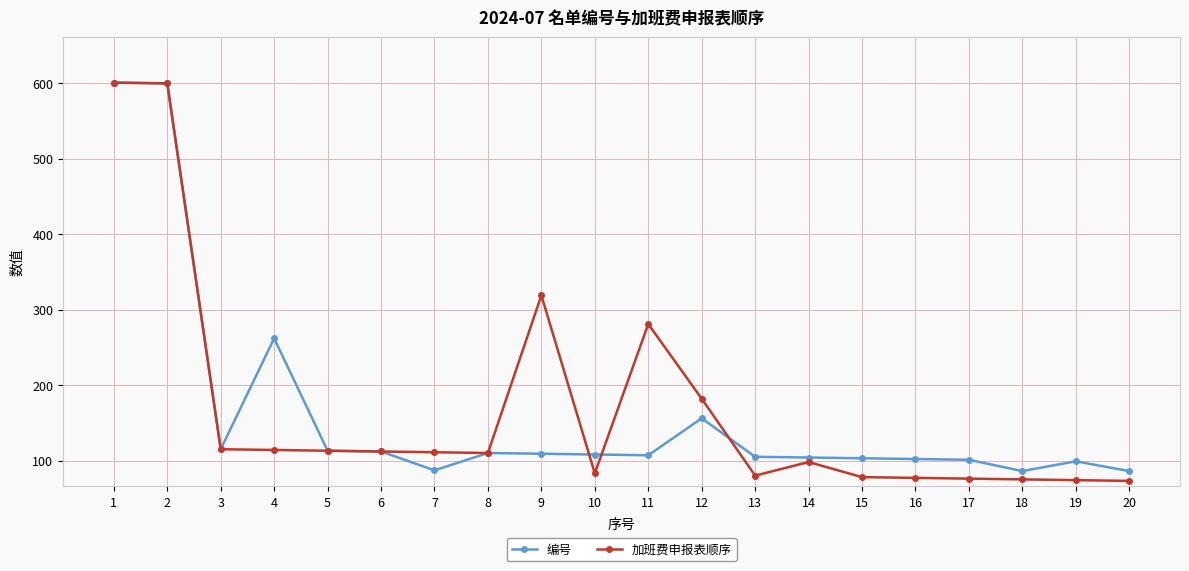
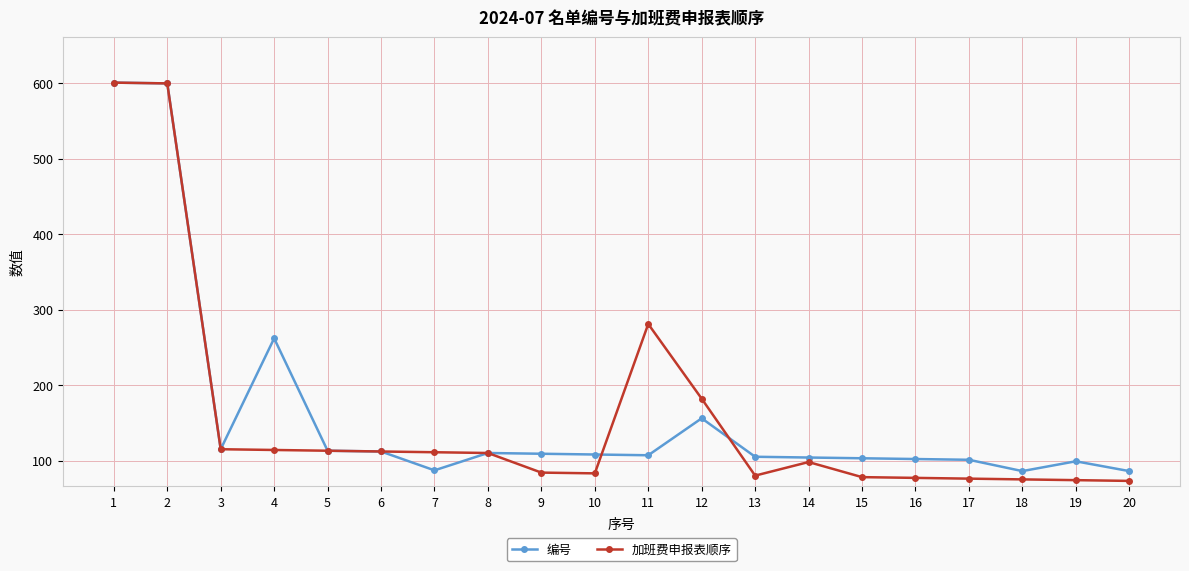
加班费申报表顺序, 9: 320 -> 80
